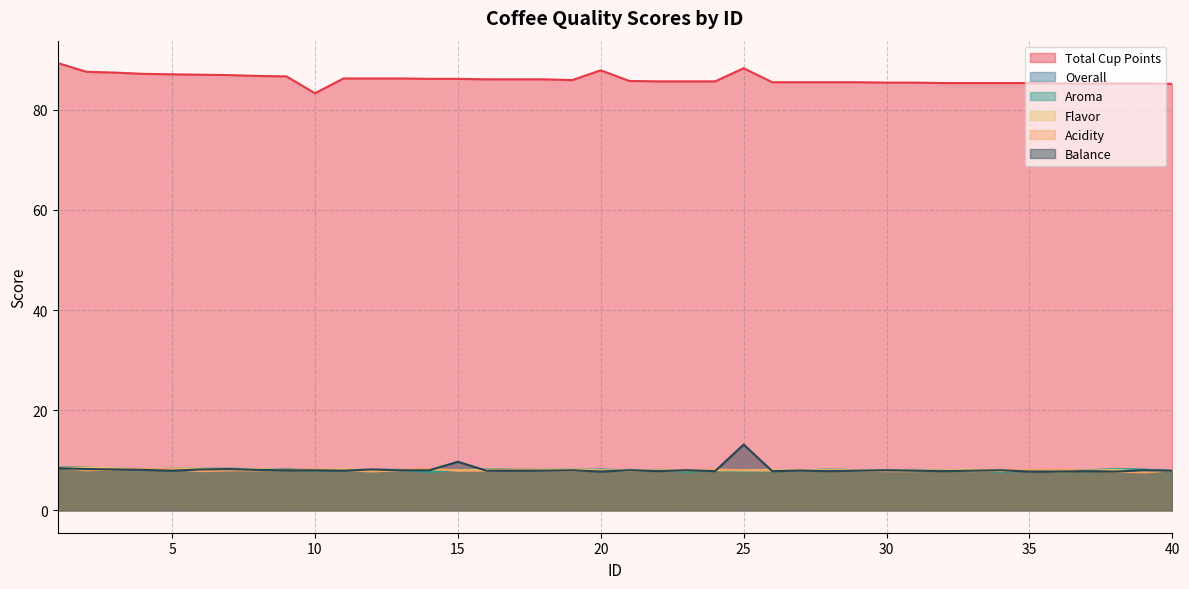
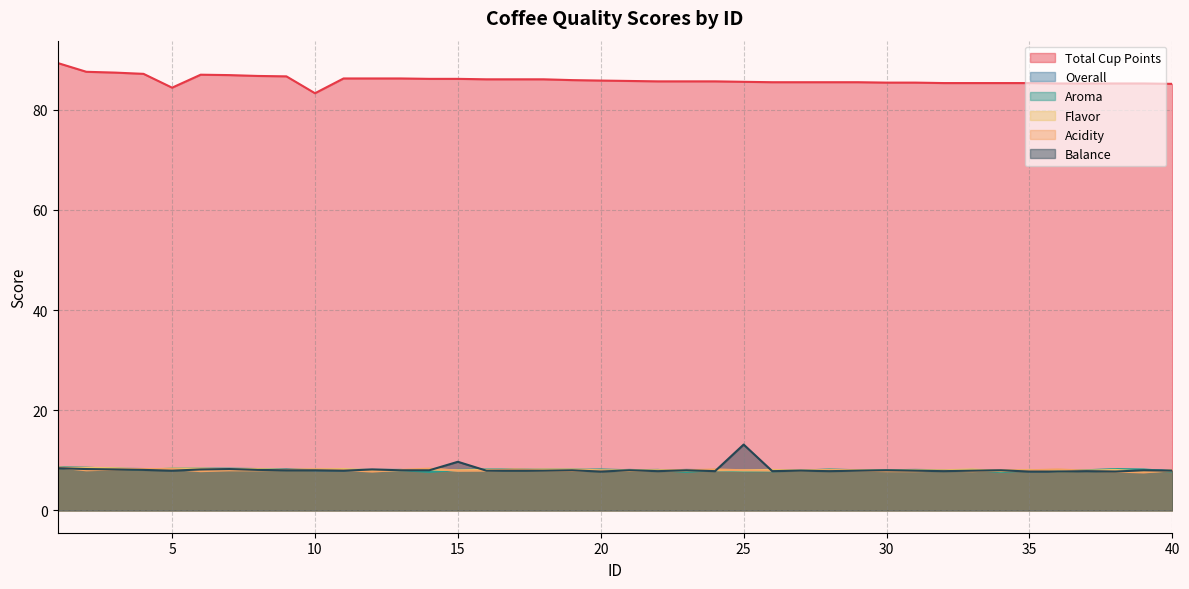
Total Cup Points, 5: 87 -> 84
Total Cup Points, 20: 88 -> 86
Total Cup Points, 25: 88 -> 86
